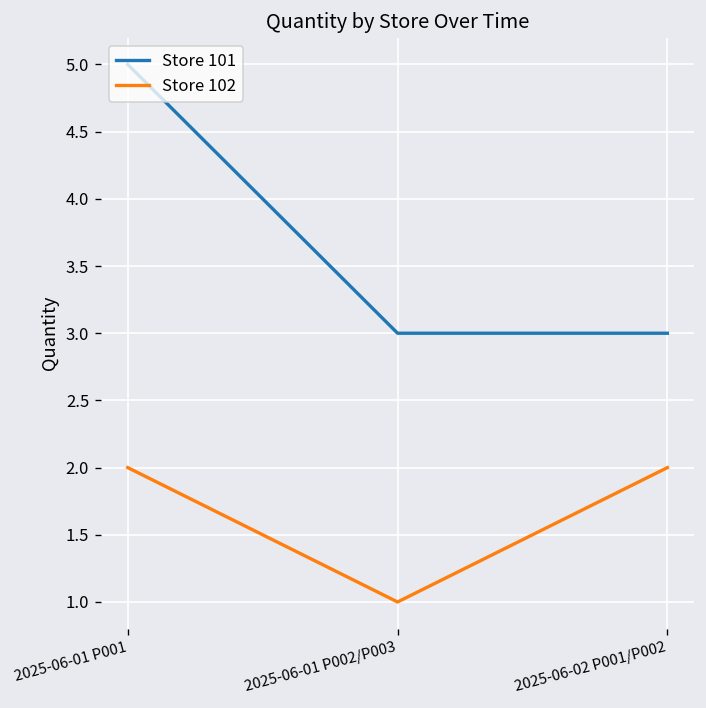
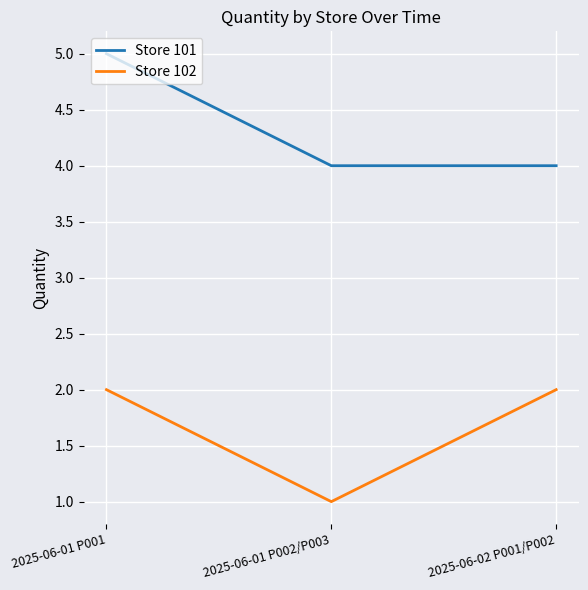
Store 101, 2025-06-01 P002/P003: 3 -> 4
Store 101, 2025-06-02 P001/P002: 3 -> 4
